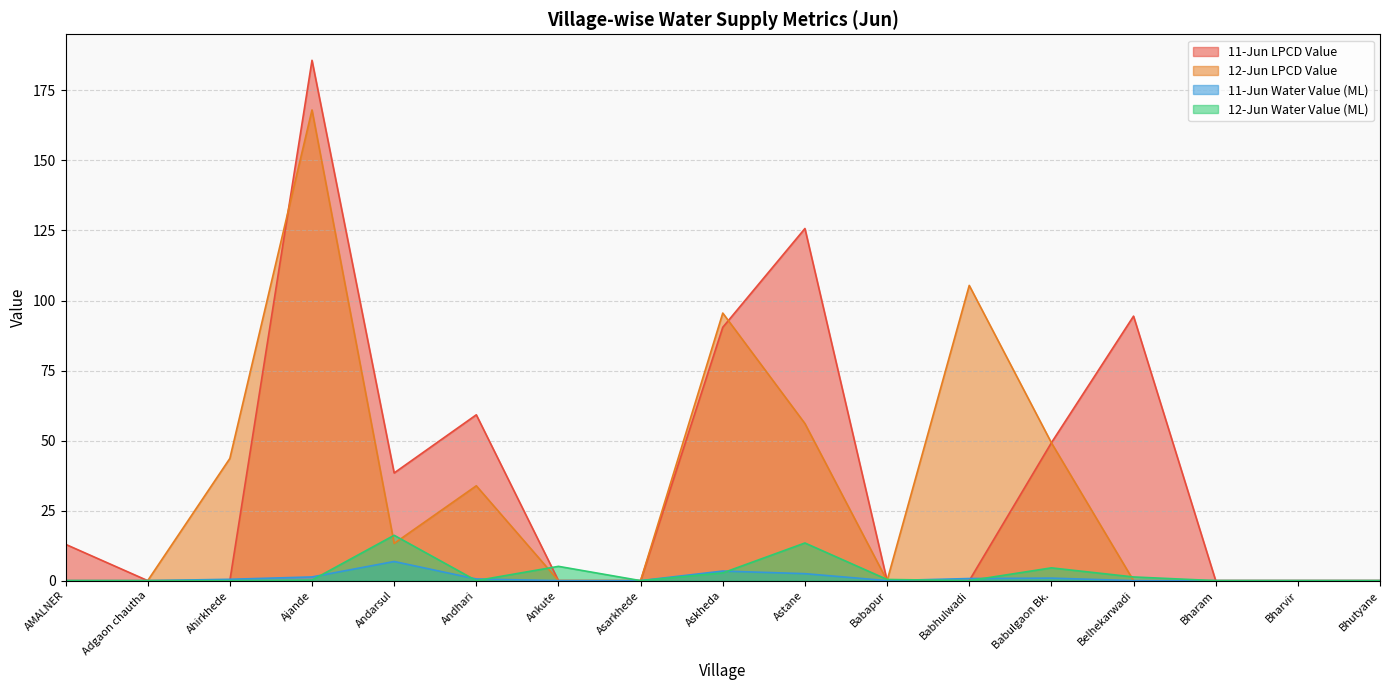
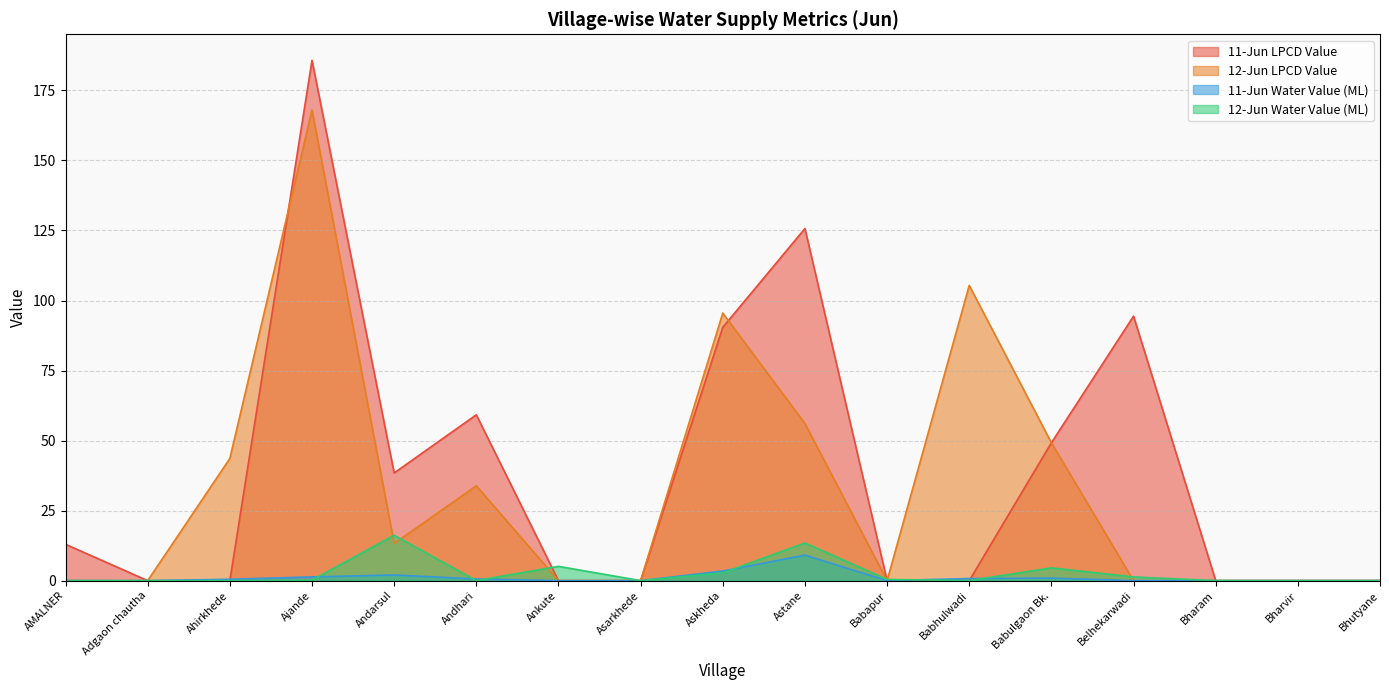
11-Jun Water Value (ML), Andarsul: 7 -> 2
11-Jun Water Value (ML), Astane: 2 -> 9
